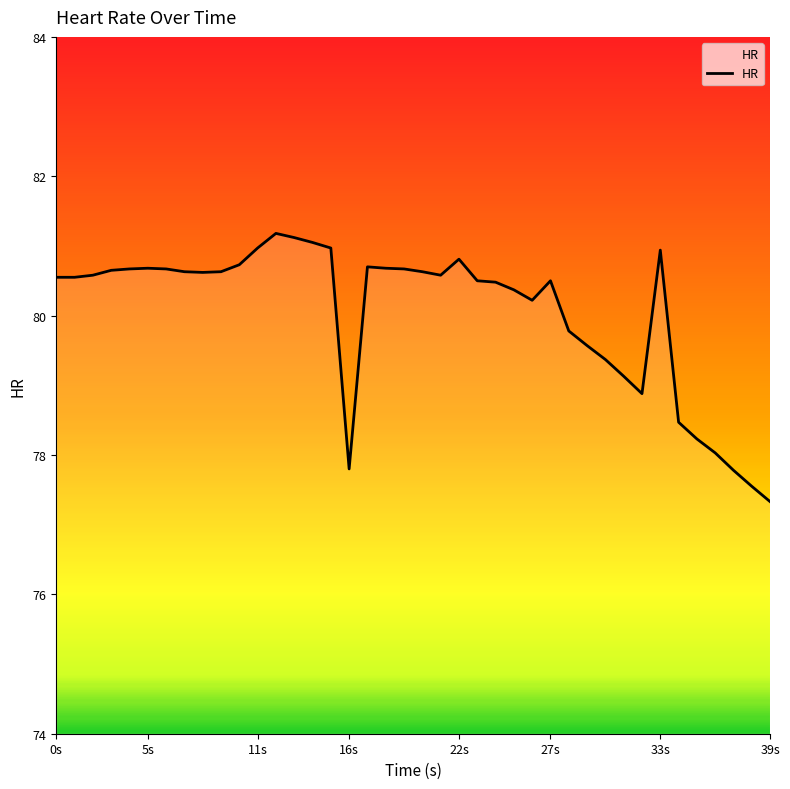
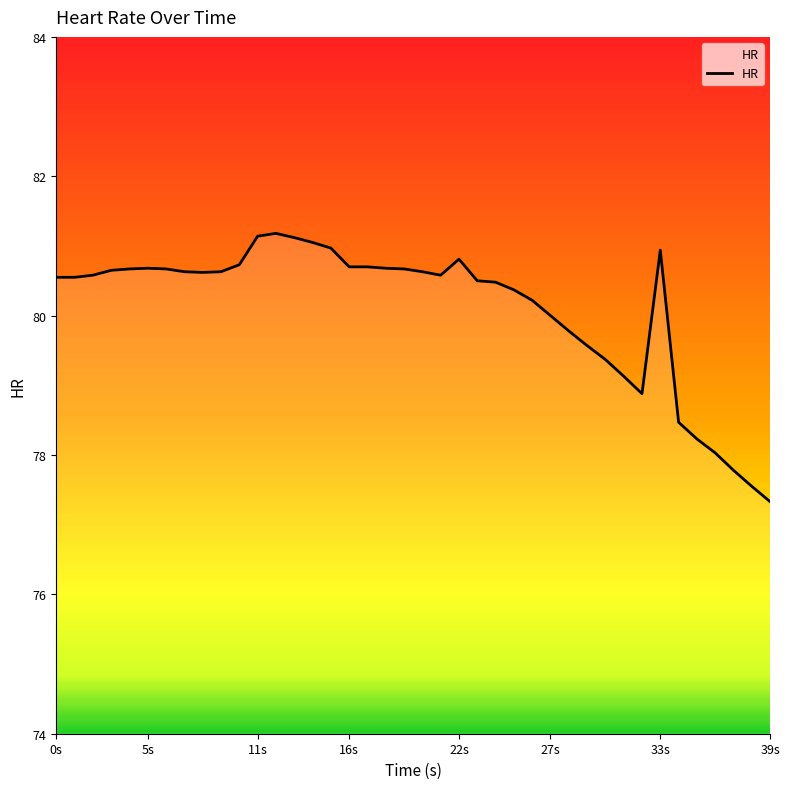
11s: 81.0 -> 81.1
16s: 77.8 -> 80.7
27s: 80.5 -> 80.0
